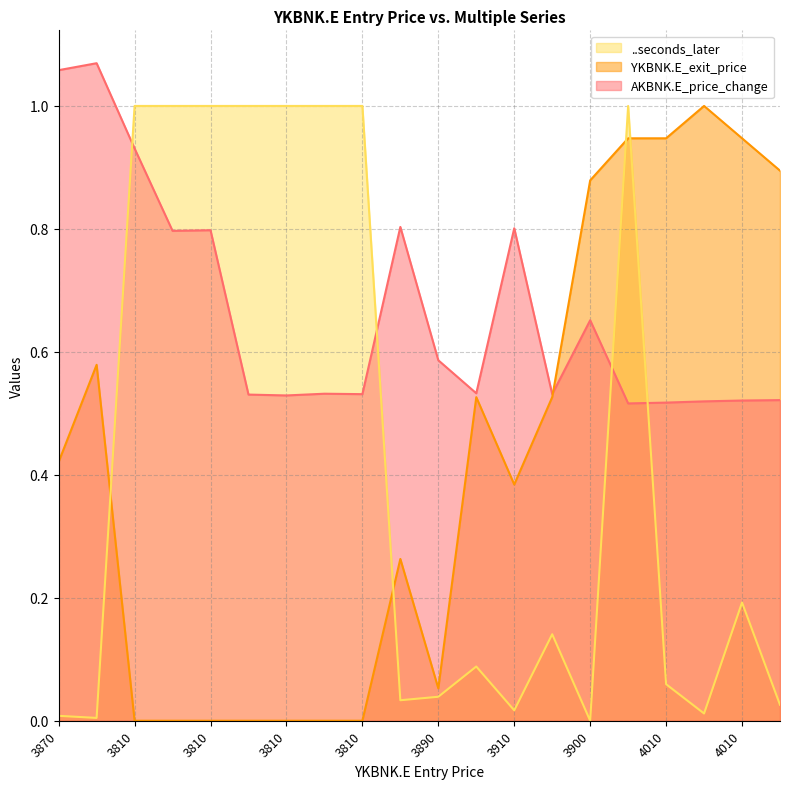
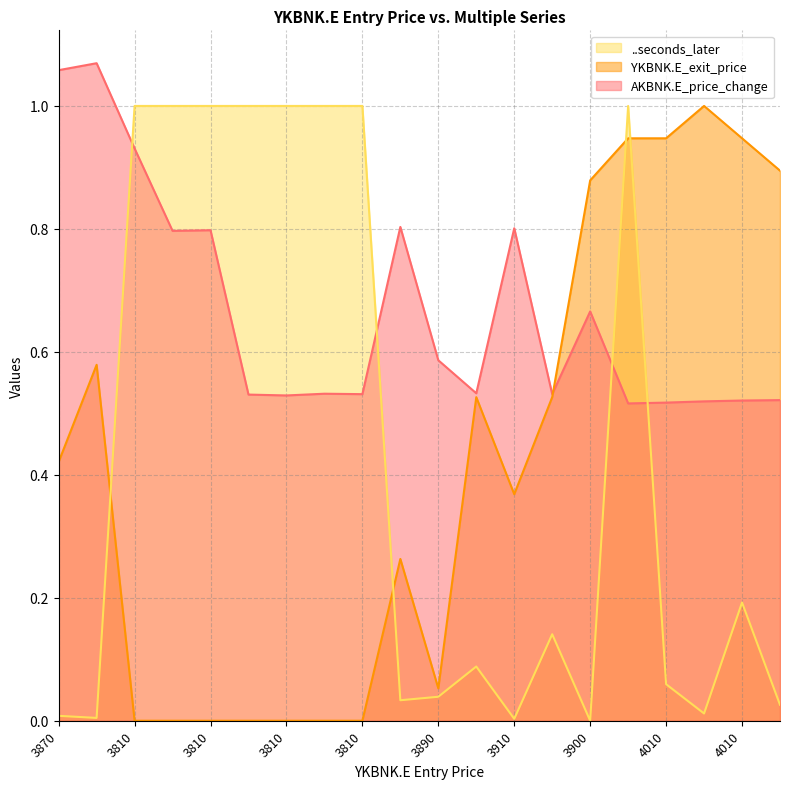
..seconds_later, 3910: 0.02 -> 0.00
YKBNK.E_exit_price, 3910: 0.38 -> 0.37
AKBNK.E_price_change, 3900: 0.65 -> 0.67
